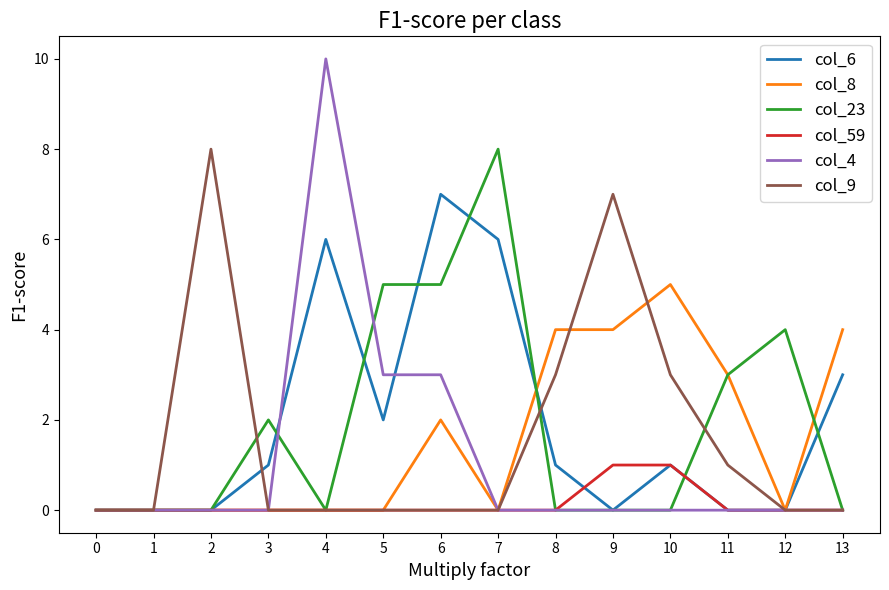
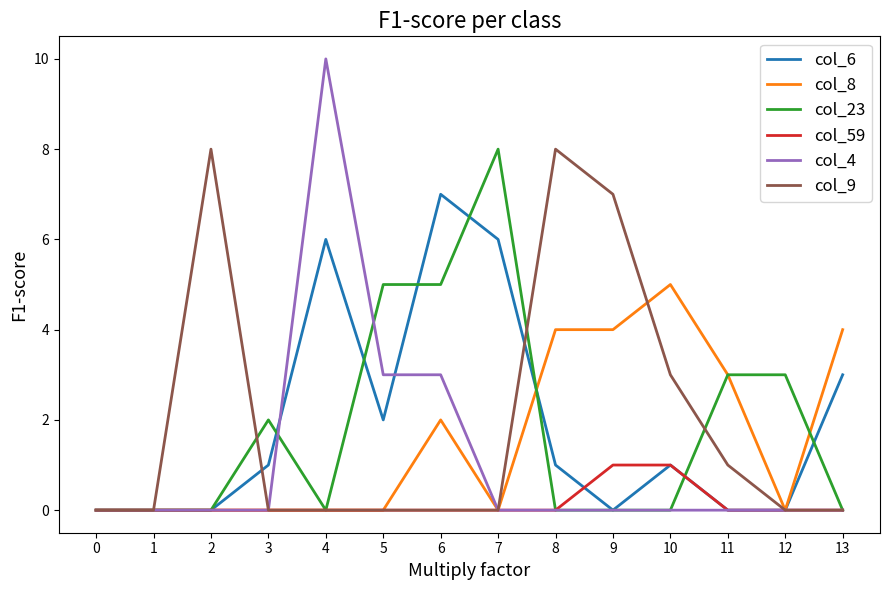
col_9, 8: 3 -> 8
col_23, 12: 4 -> 3
